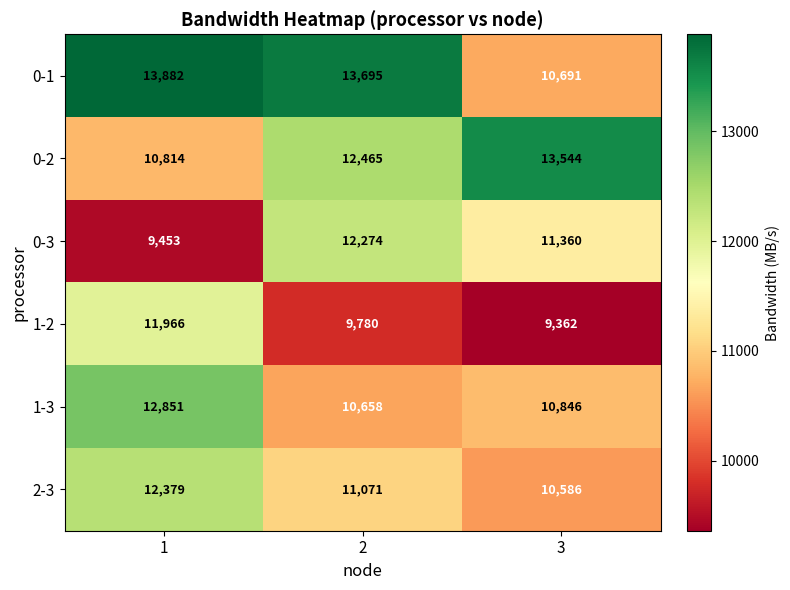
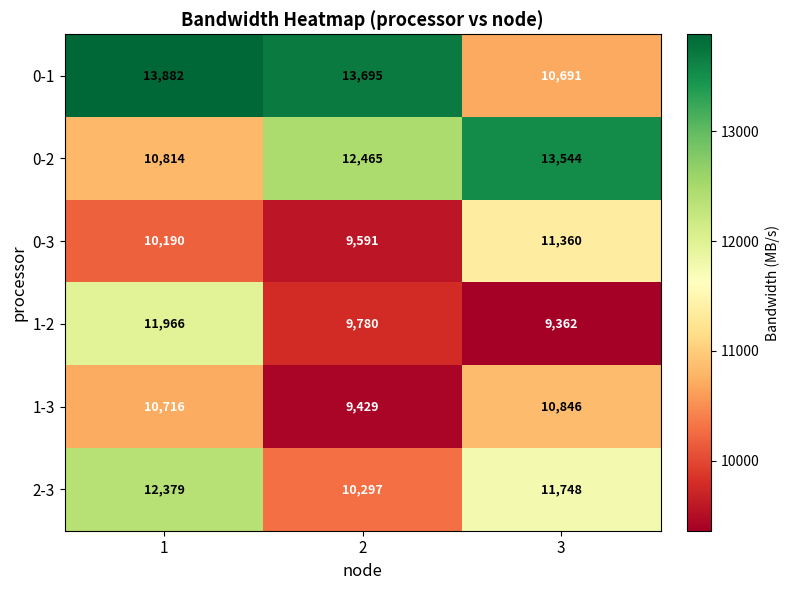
0-3, 1: 9,453 -> 10,190
0-3, 2: 12,274 -> 9,591
1-3, 1: 12,851 -> 10,716
1-3, 2: 10,658 -> 9,429
2-3, 2: 11,071 -> 10,297
2-3, 3: 10,586 -> 11,748
